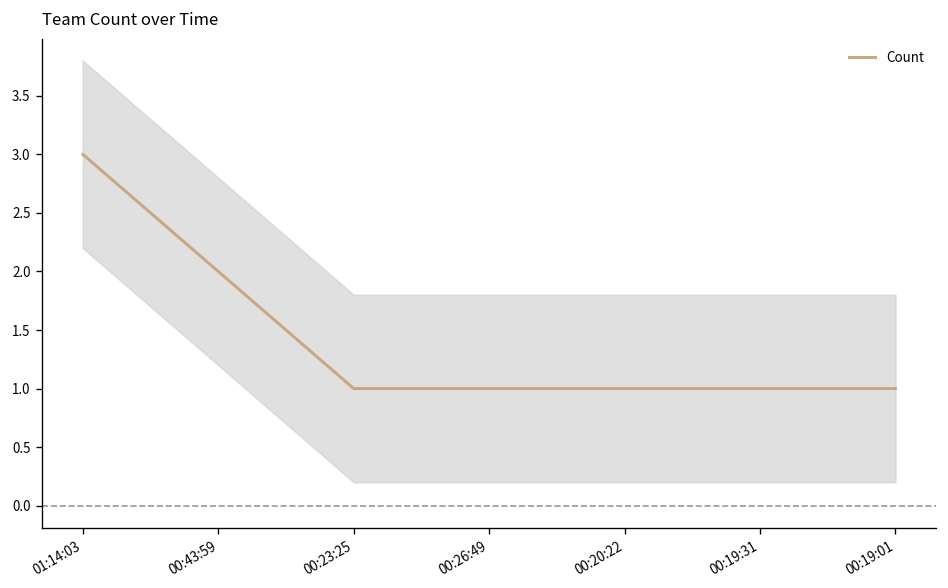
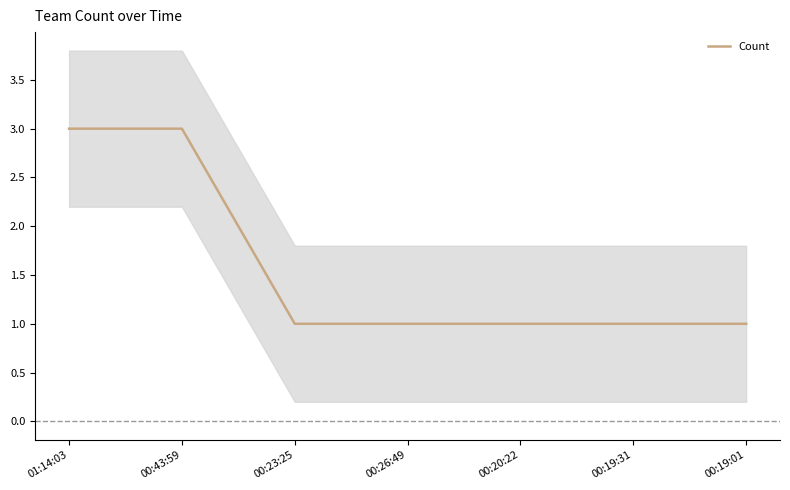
Count, 00:43:59: 2 -> 3
